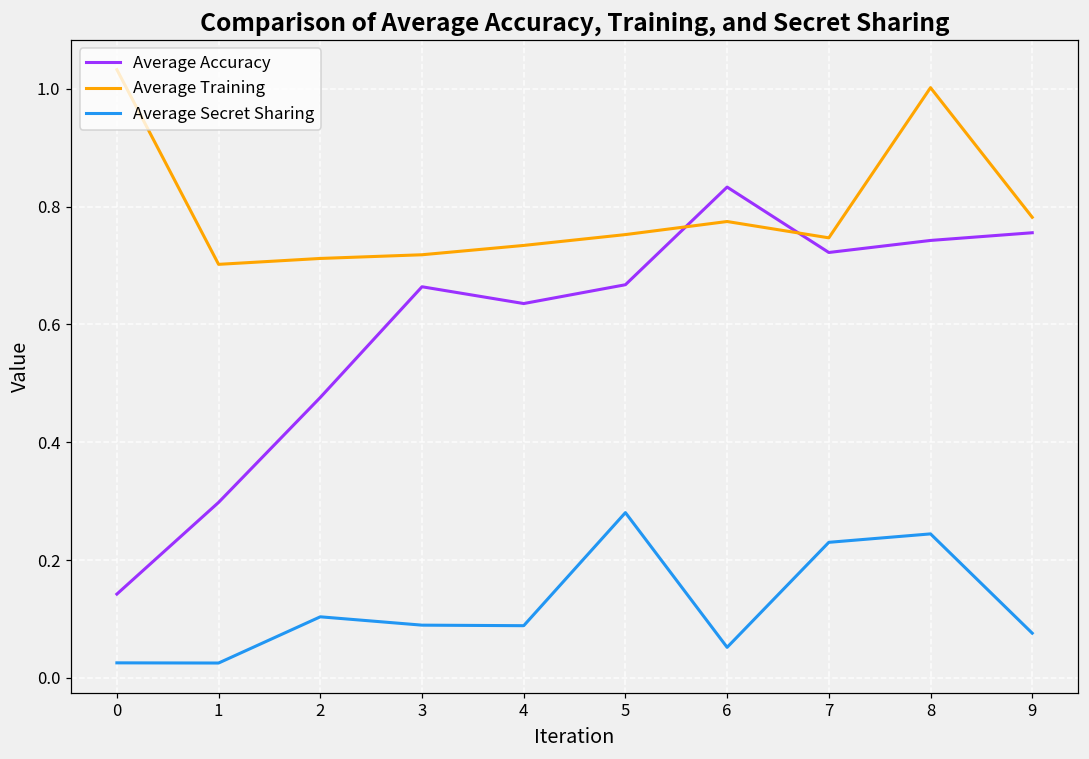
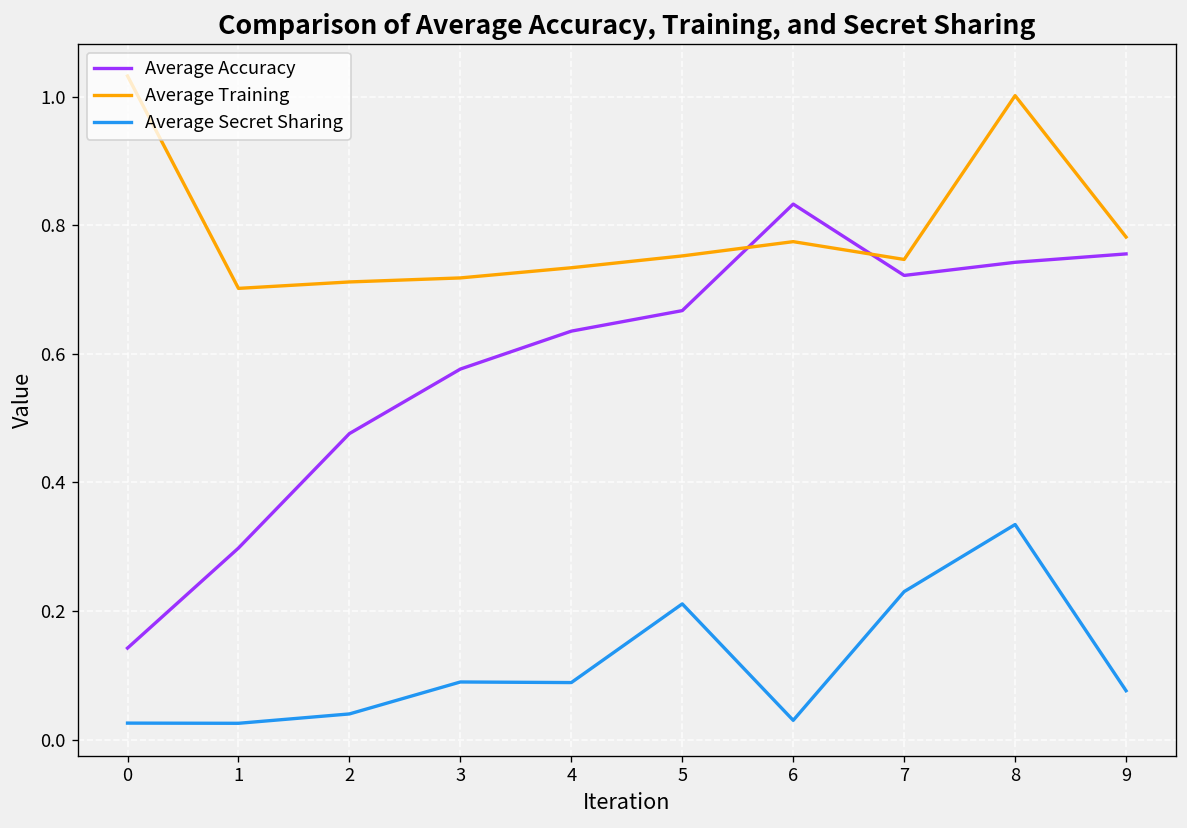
Average Secret Sharing, 2: 0.10 -> 0.04
Average Accuracy, 3: 0.66 -> 0.58
Average Secret Sharing, 5: 0.28 -> 0.21
Average Secret Sharing, 6: 0.05 -> 0.03
Average Secret Sharing, 8: 0.24 -> 0.33
